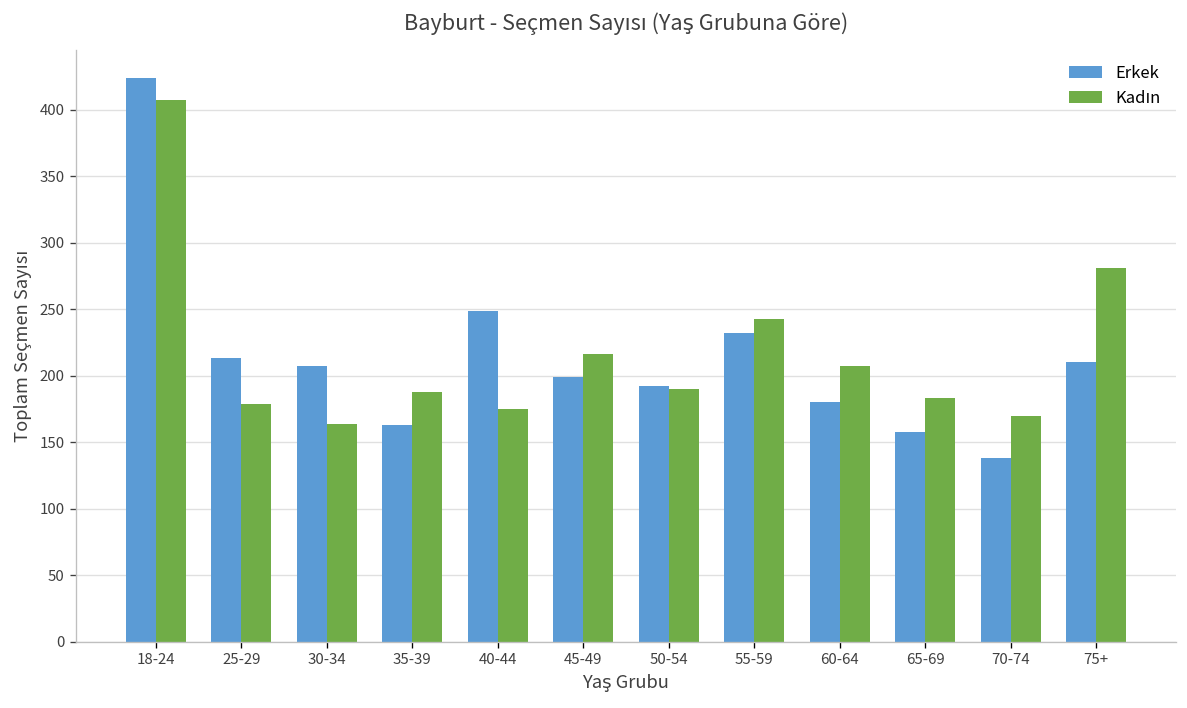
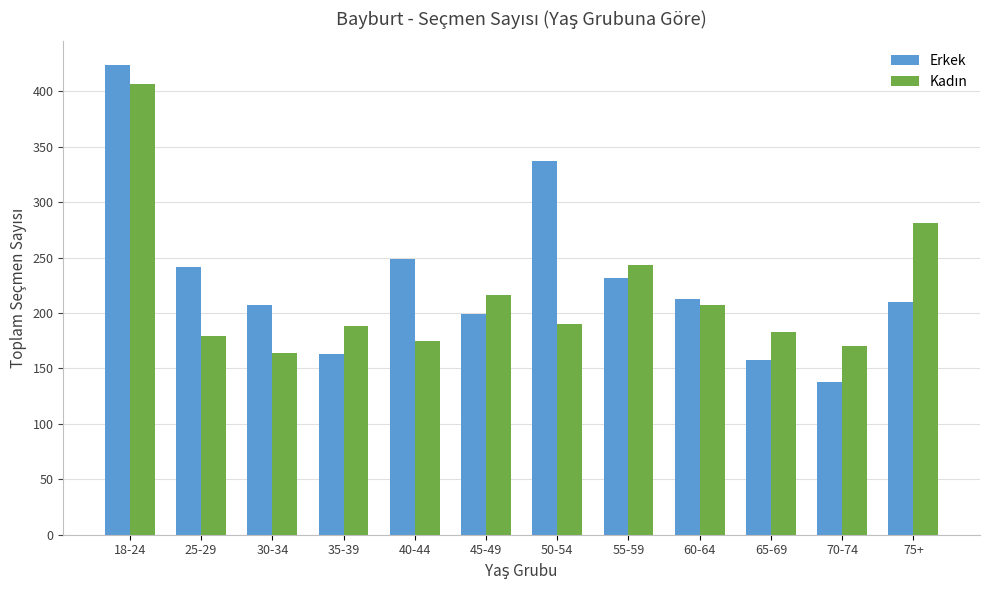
Erkek, 25-29: 213 -> 242
Erkek, 50-54: 192 -> 337
Erkek, 60-64: 180 -> 213
